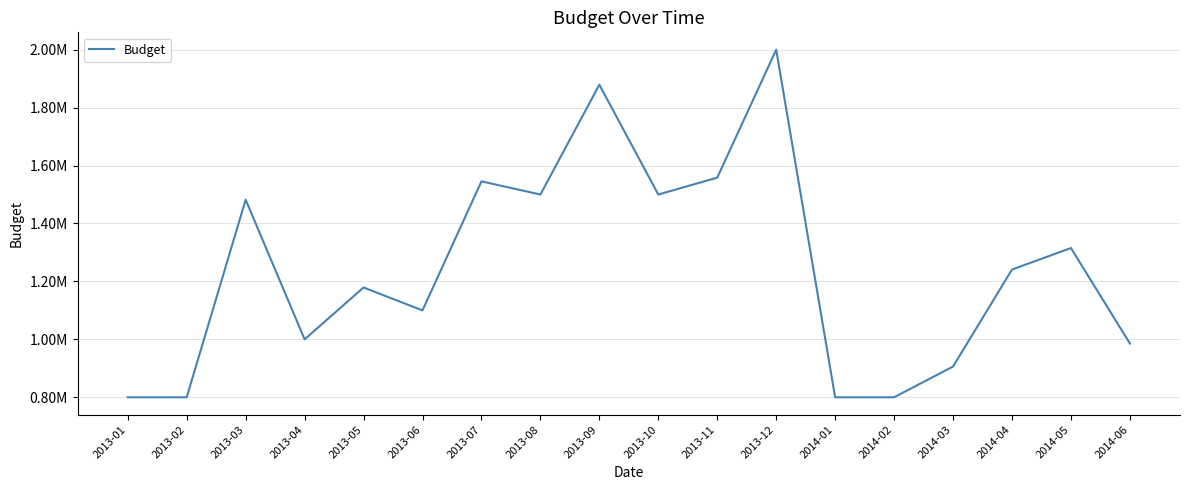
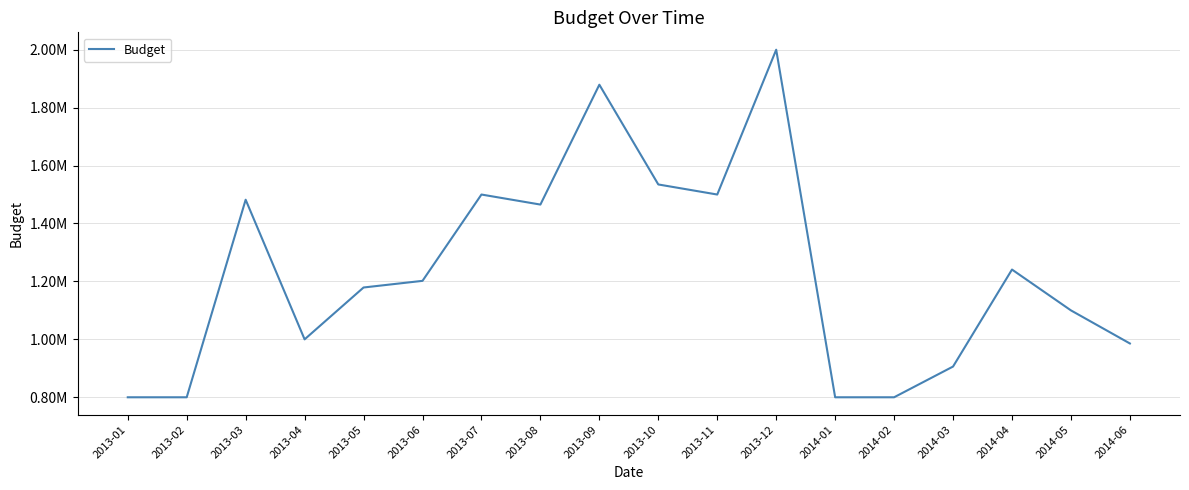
2013-06: 1100000 -> 1200000
2013-07: 1550000 -> 1500000
2013-08: 1500000 -> 1470000
2013-10: 1500000 -> 1530000
2013-11: 1560000 -> 1500000
2014-05: 1320000 -> 1100000
